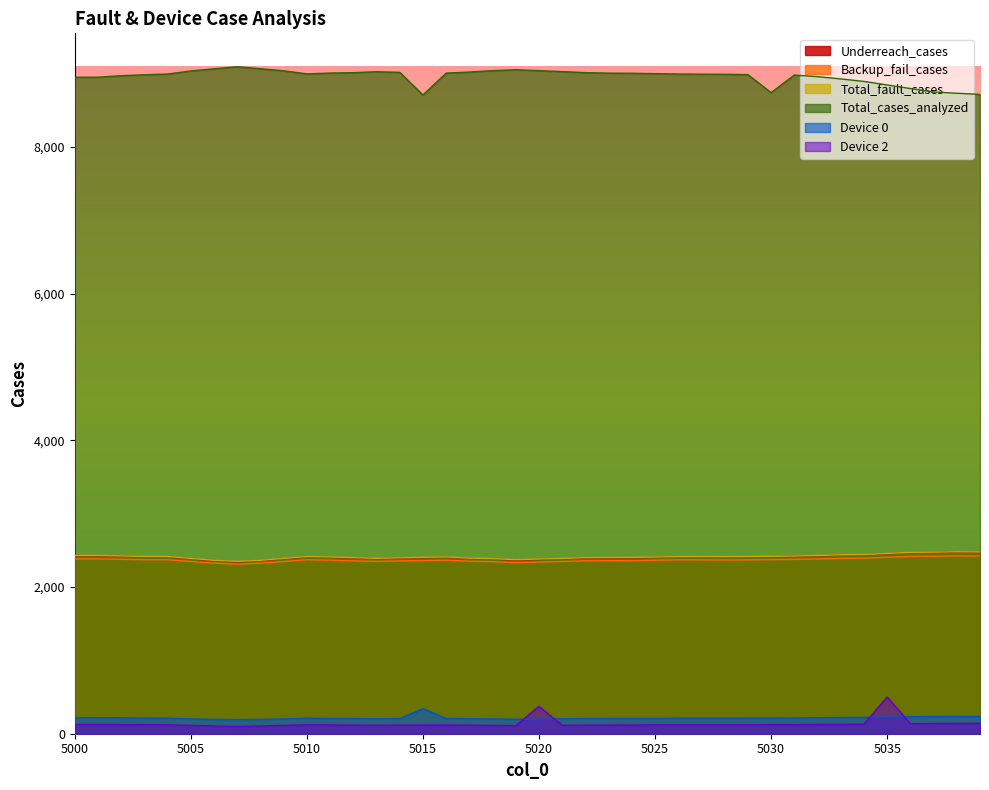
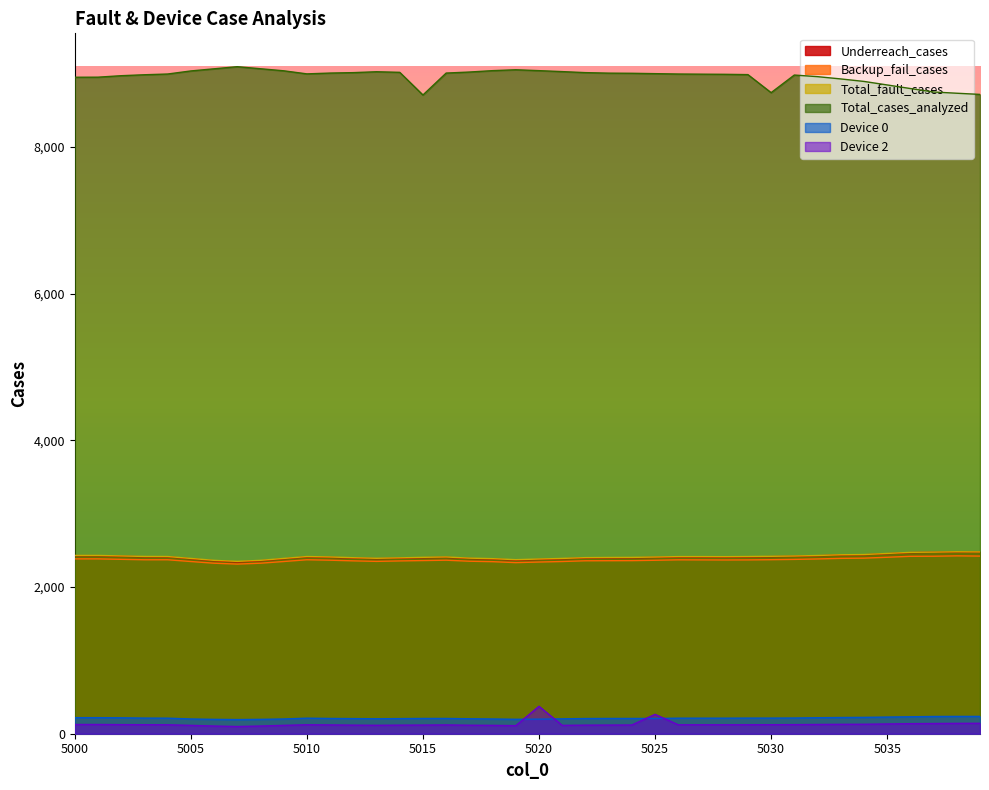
Device 0, 5015: 300 -> 200
Device 2, 5025: 100 -> 300
Device 2, 5035: 500 -> 100
